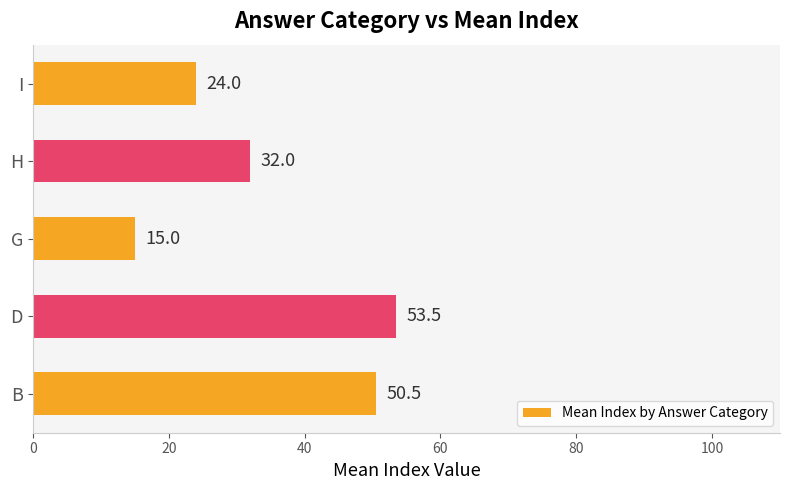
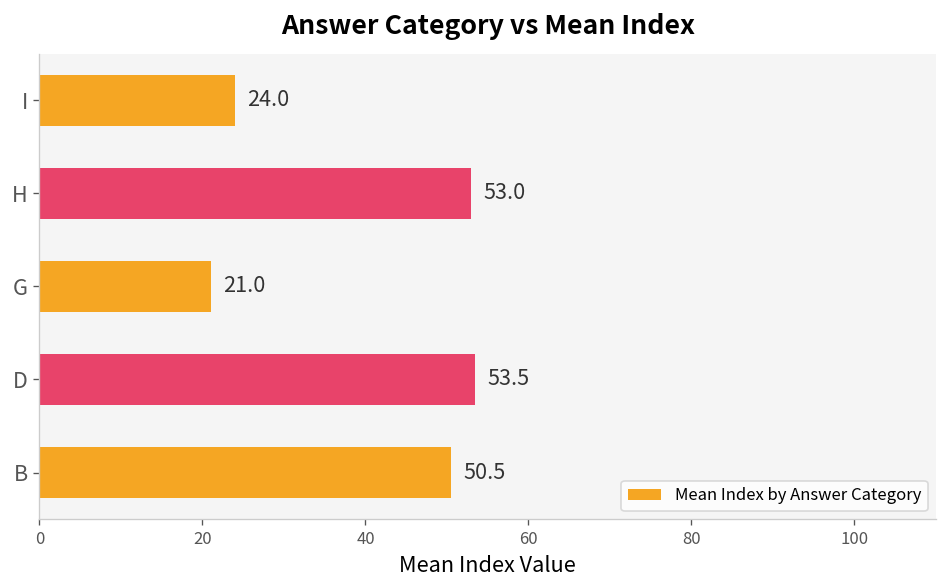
H: 32.0 -> 53.0
G: 15.0 -> 21.0
